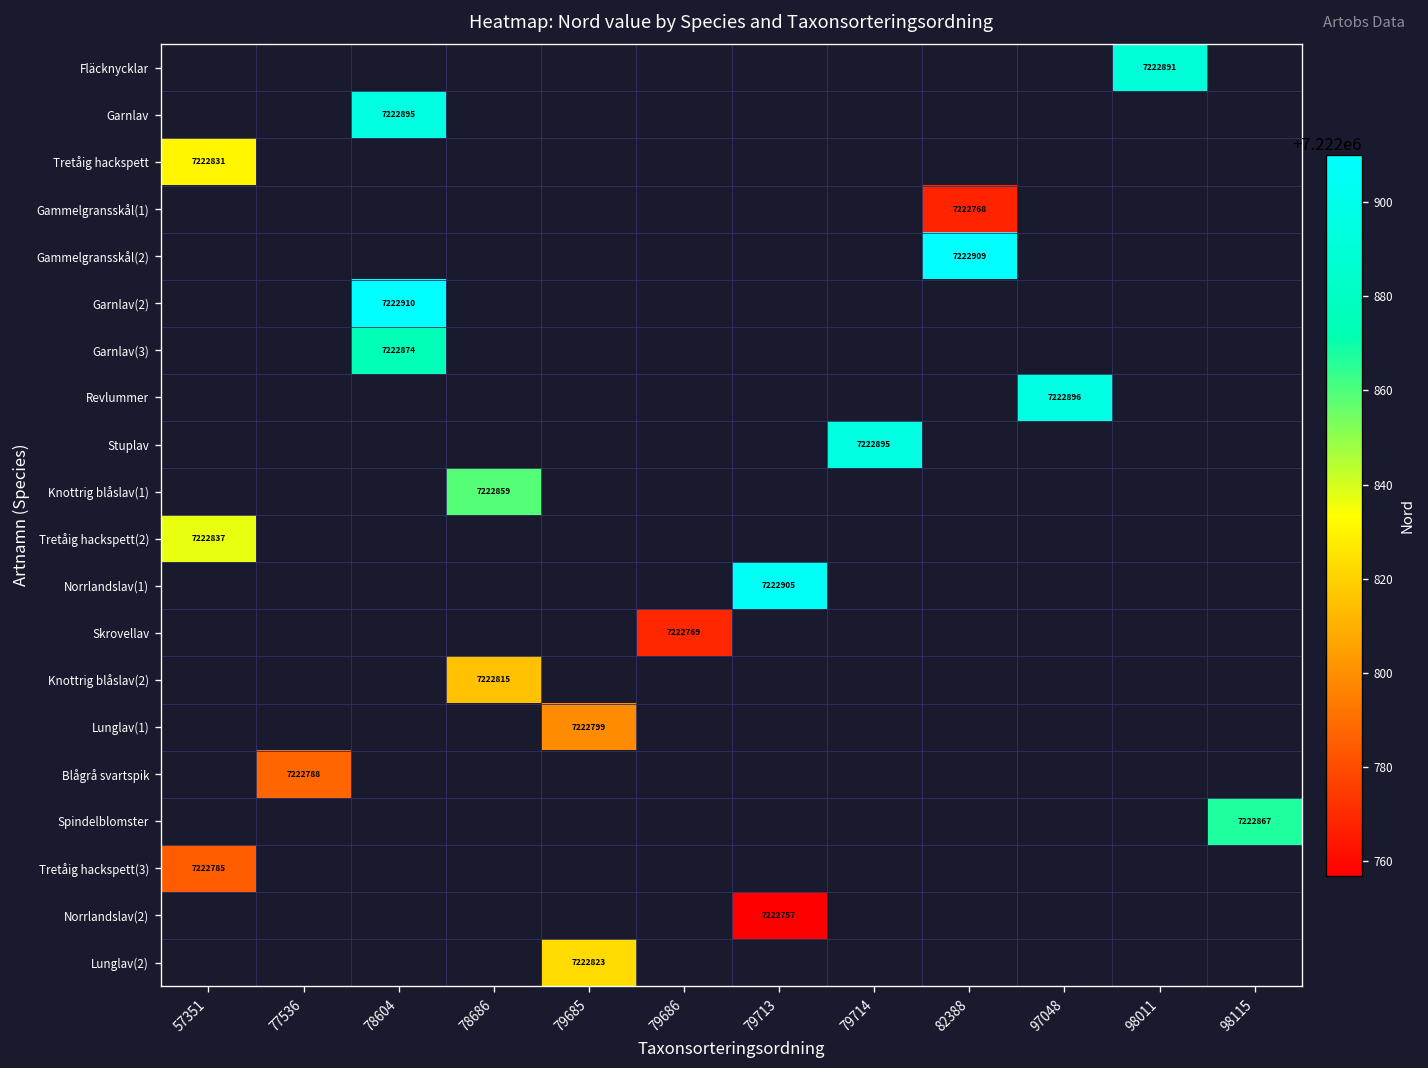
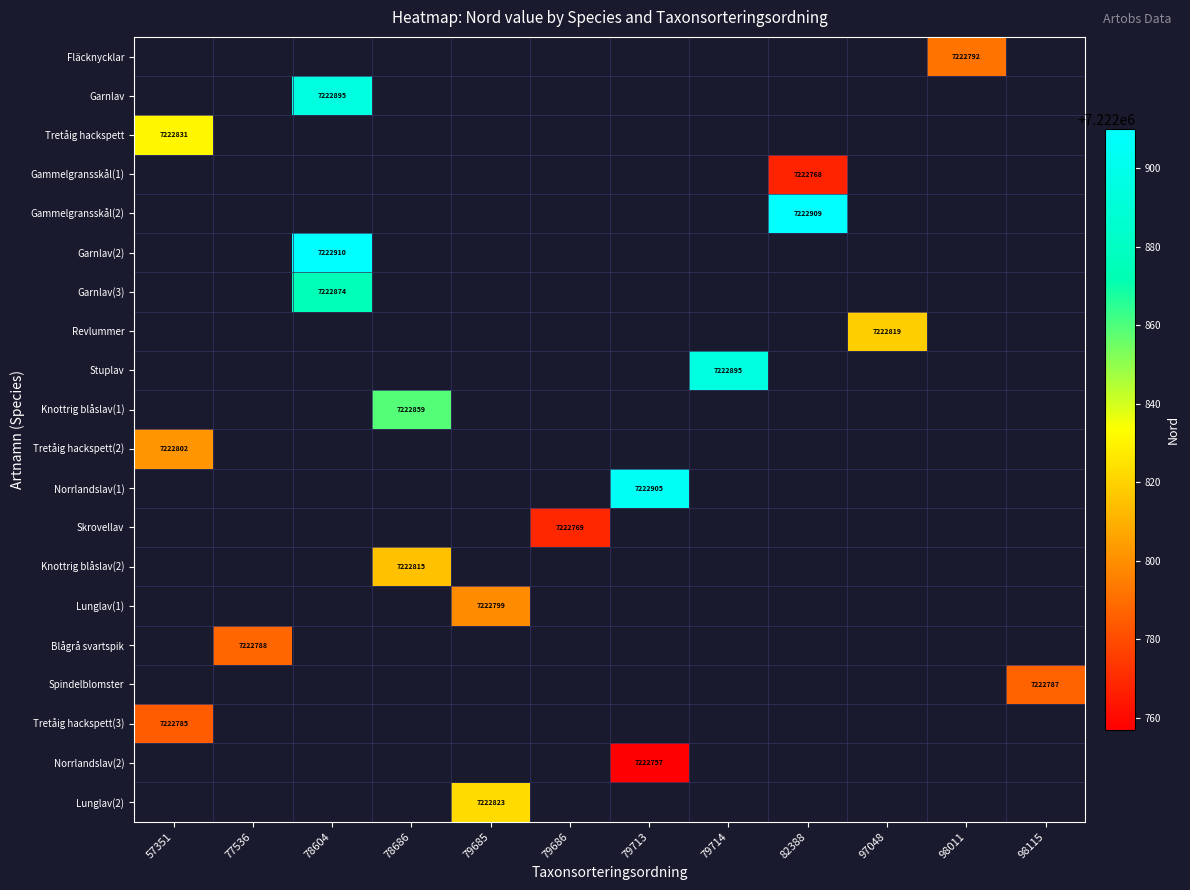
Fläcknycklar, 98011: 7222891 -> 7222792
Revlummer, 97048: 7222896 -> 7222819
Tretåig hackspett(2), 57351: 7222837 -> 7222802
Spindelblomster, 98115: 7222867 -> 7222787
